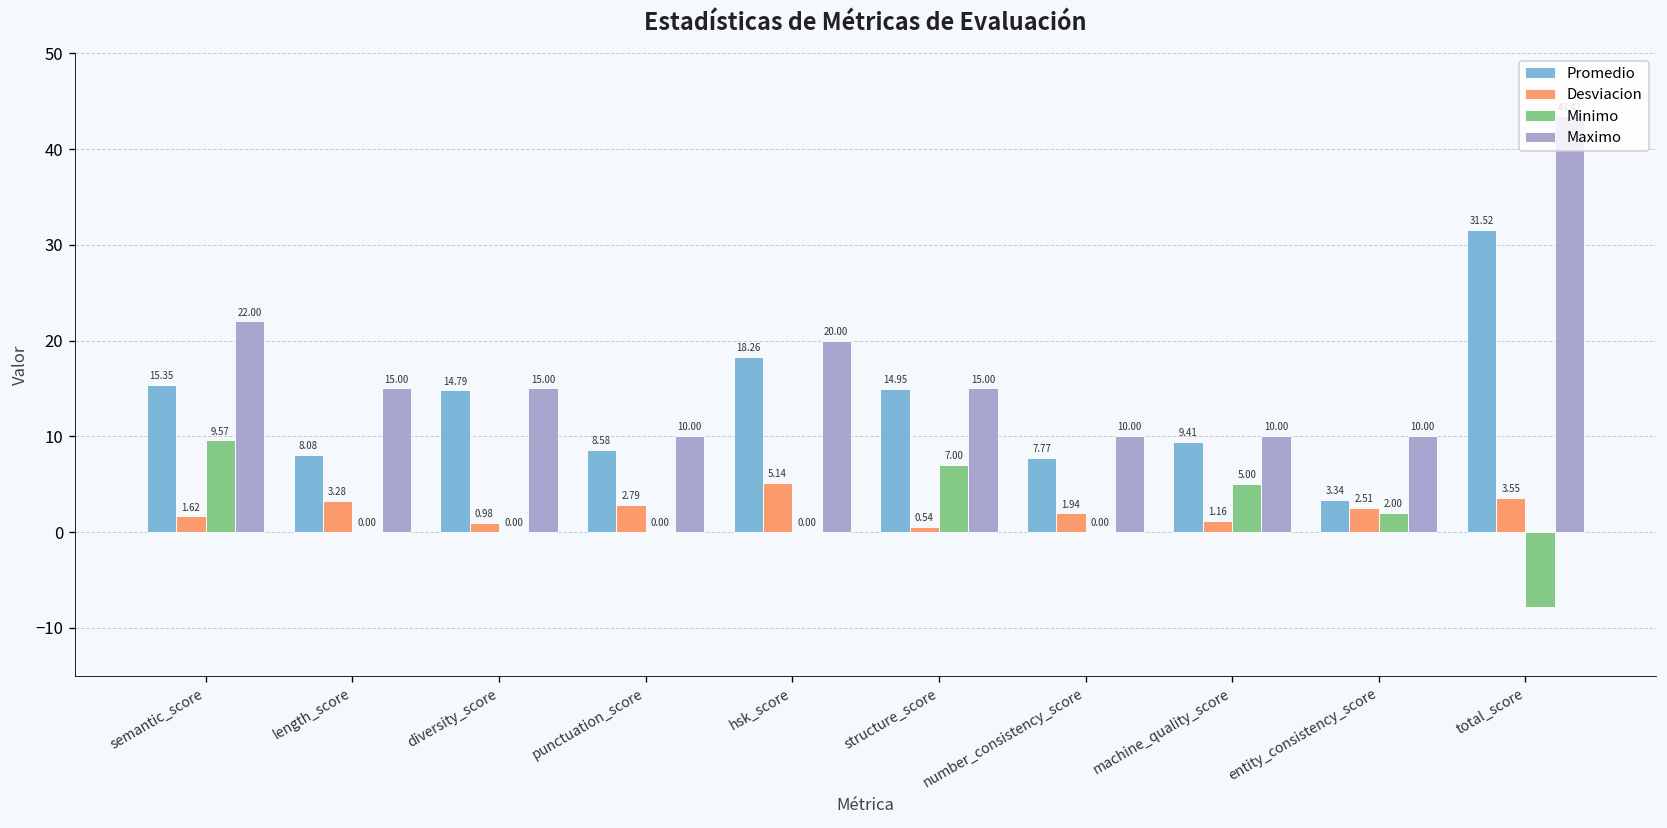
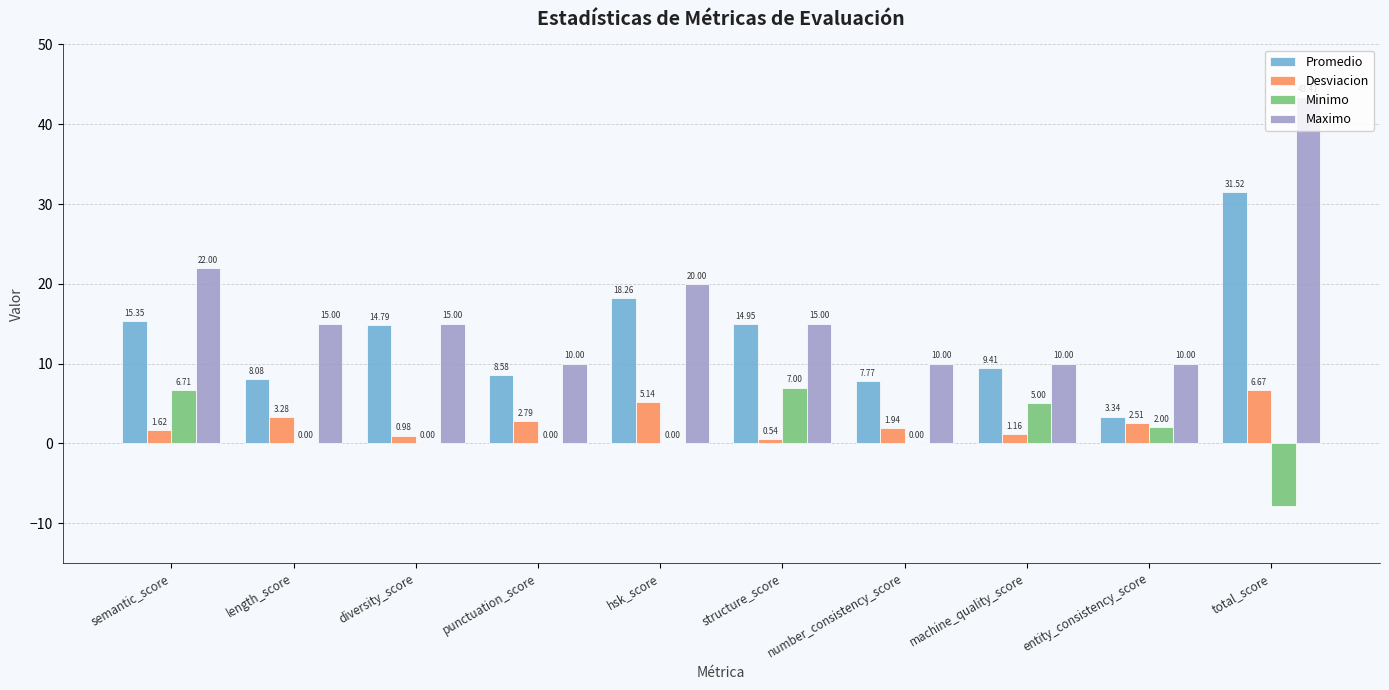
Minimo, semantic_score: 9.57 -> 6.71
Desviacion, total_score: 3.55 -> 6.67
